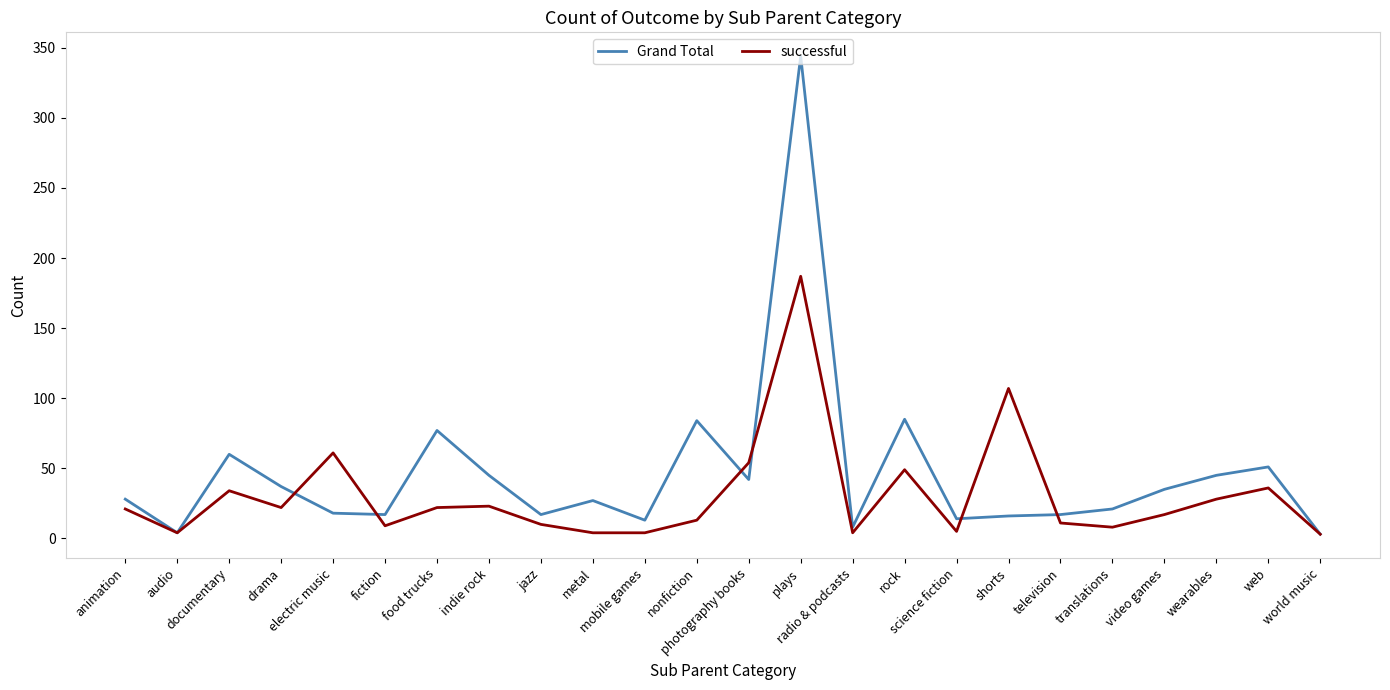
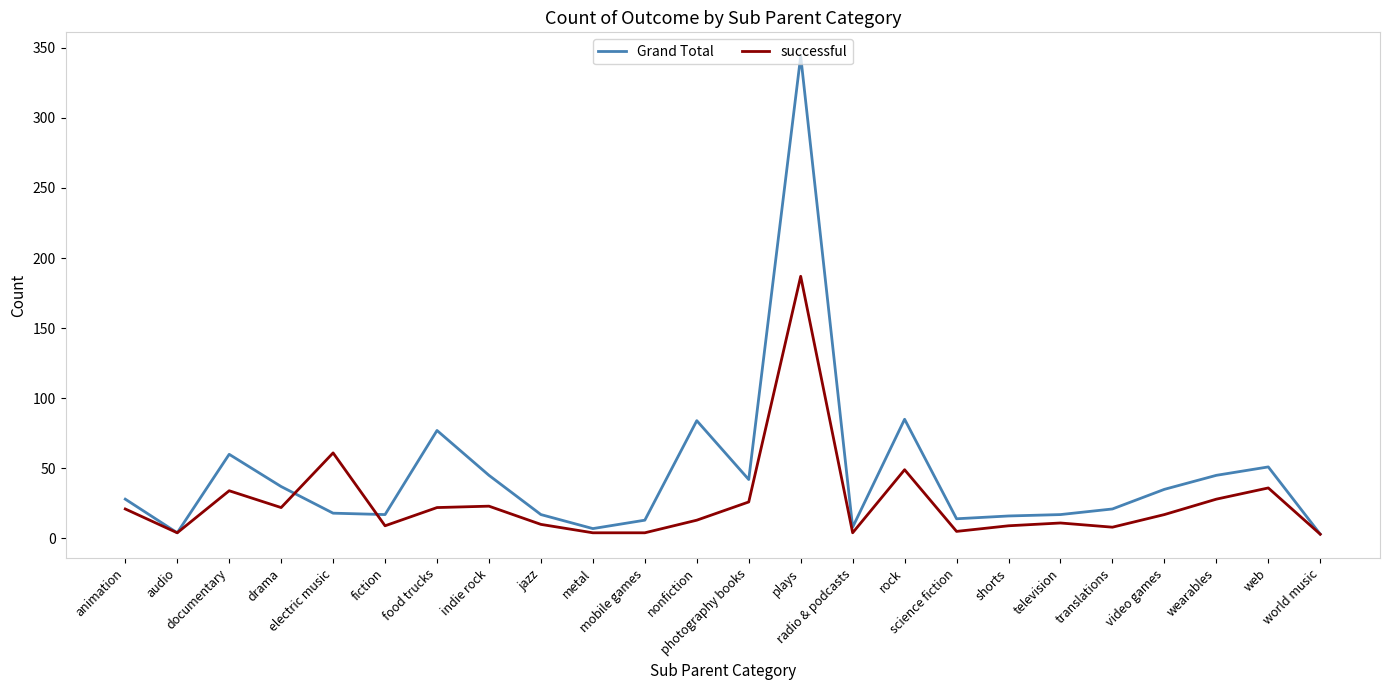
Grand Total, metal: 27 -> 7
successful, photography books: 54 -> 26
successful, shorts: 107 -> 9
